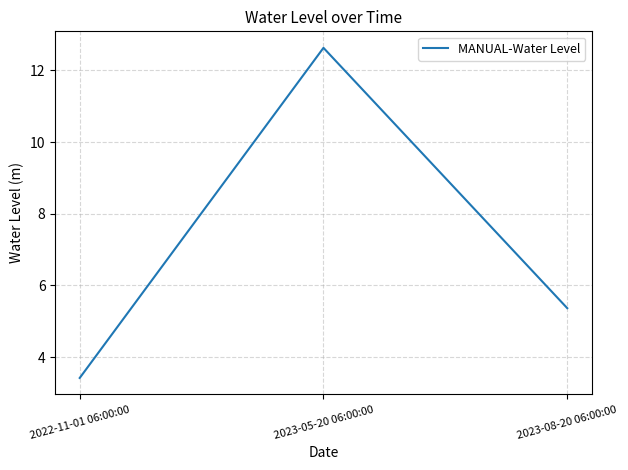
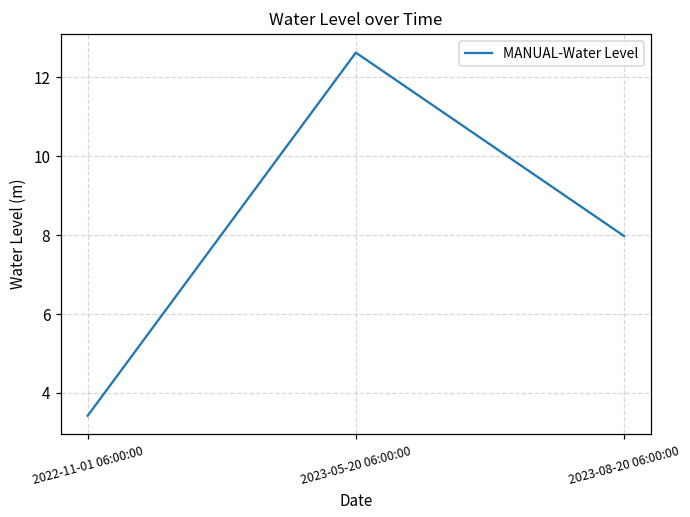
2023-08-20 06:00:00: 5.4 -> 8.0
